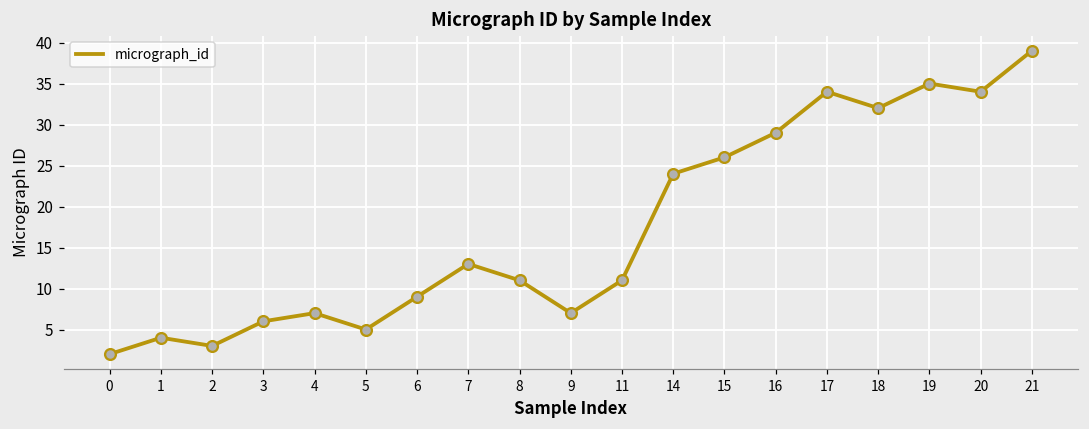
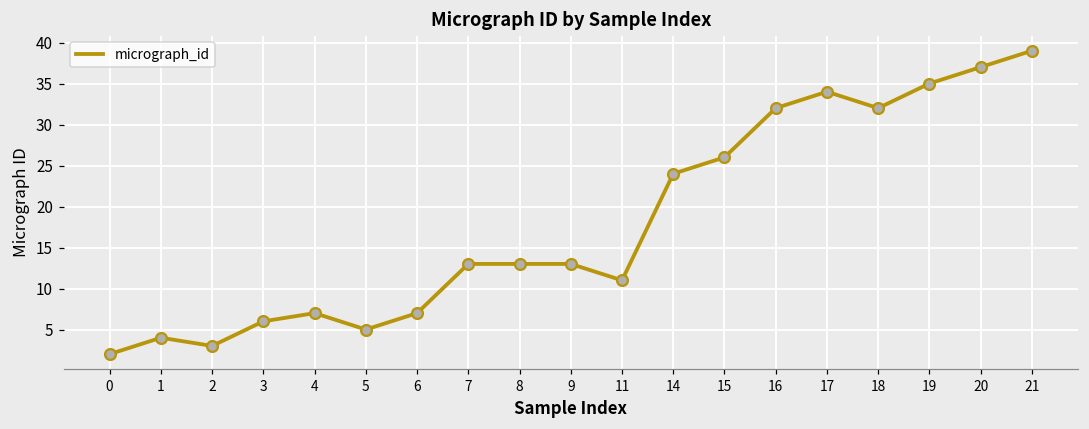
6: 9 -> 7
8: 11 -> 13
9: 7 -> 13
16: 29 -> 32
20: 34 -> 37
